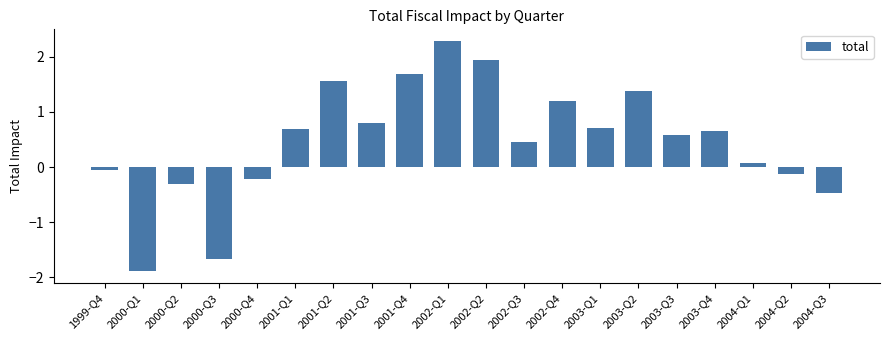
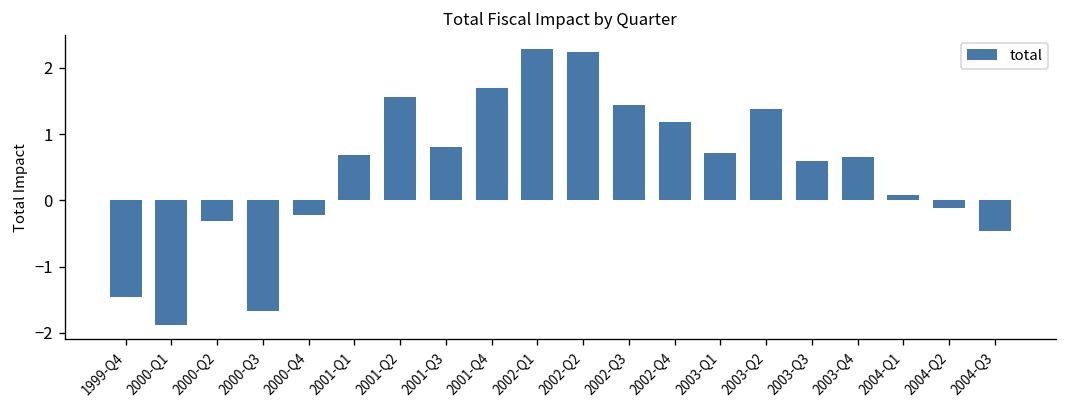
1999-Q4: 0.0 -> -1.5
2002-Q2: 1.9 -> 2.2
2002-Q3: 0.5 -> 1.4
